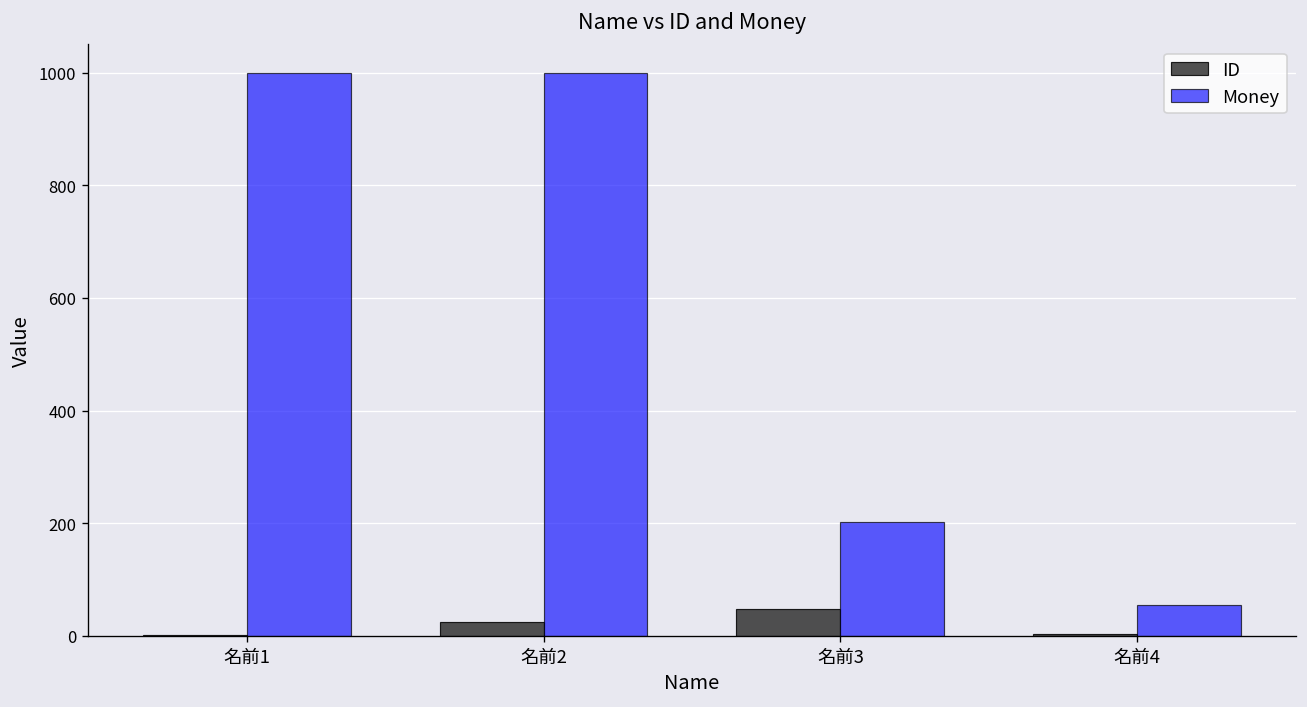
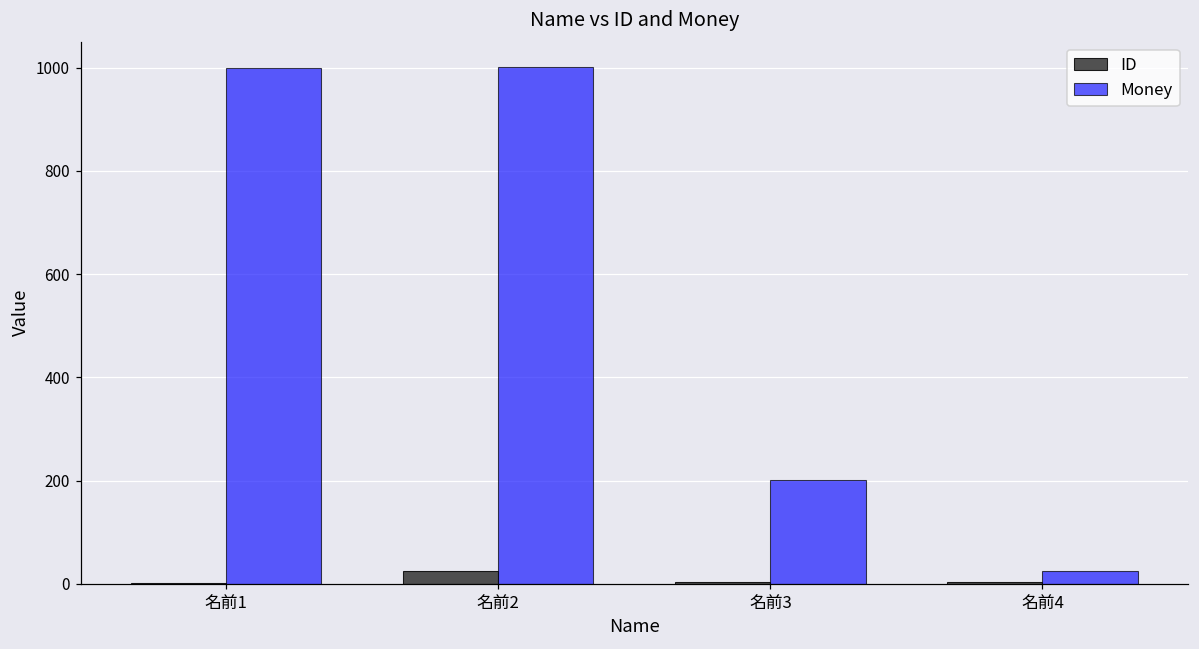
ID, 名前3: 50 -> 0
Money, 名前4: 60 -> 30
